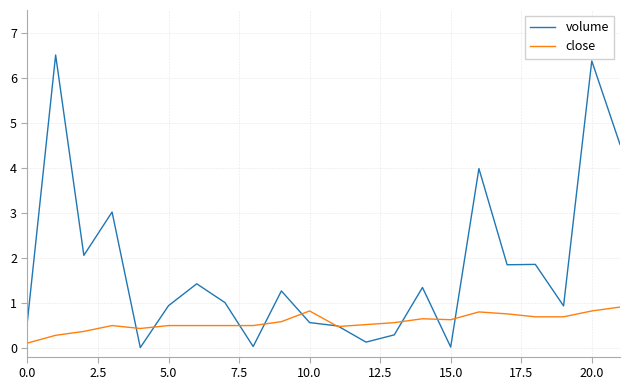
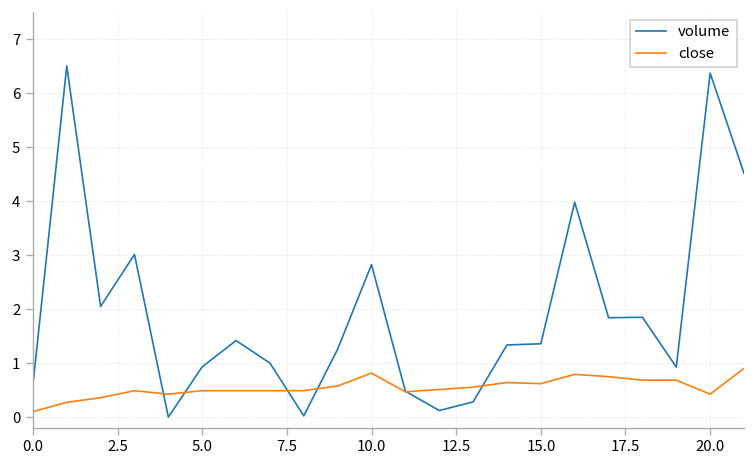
volume, 10.0: 0.6 -> 2.8
volume, 15.0: 0.0 -> 1.4
close, 20.0: 0.8 -> 0.4
